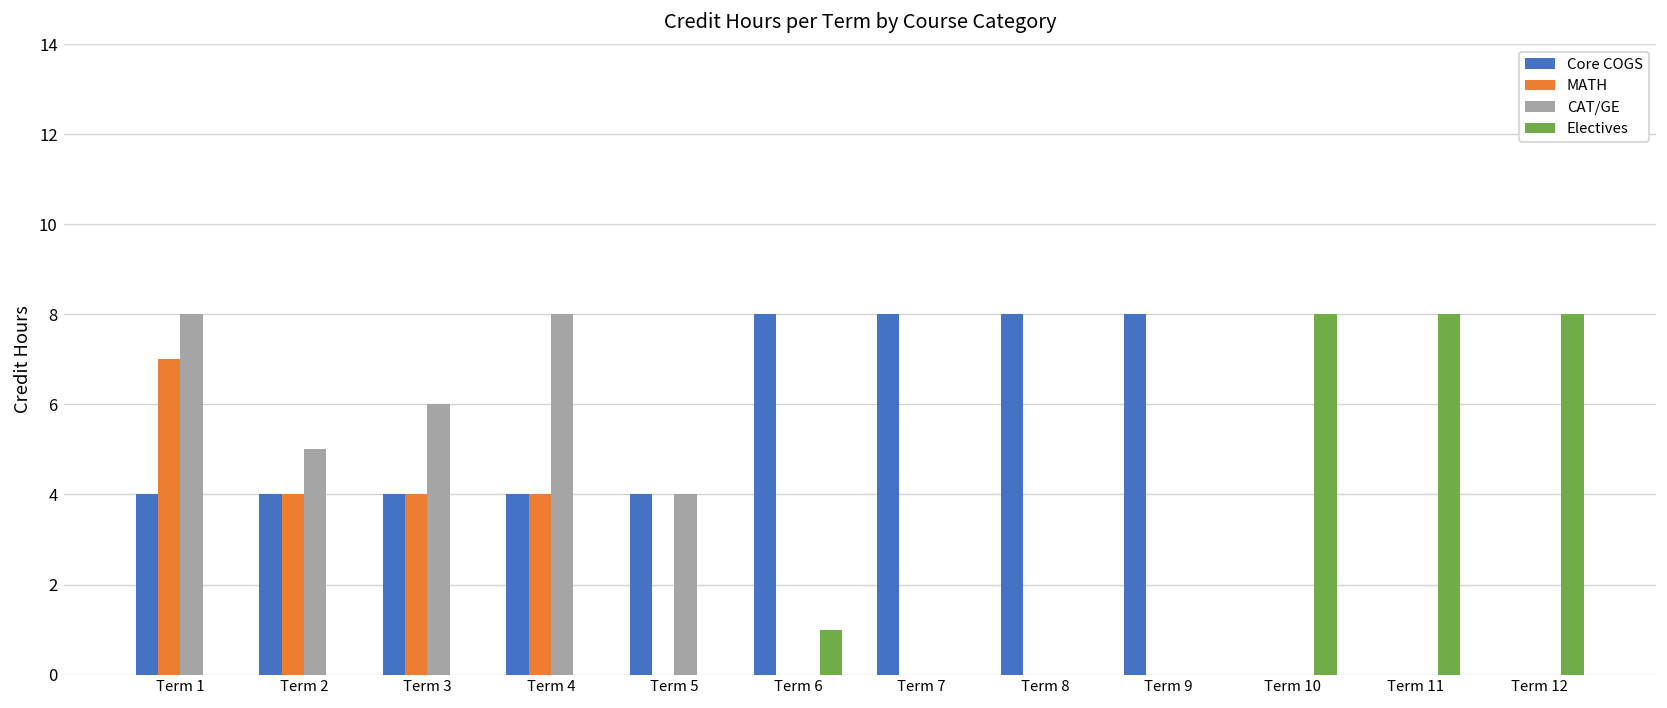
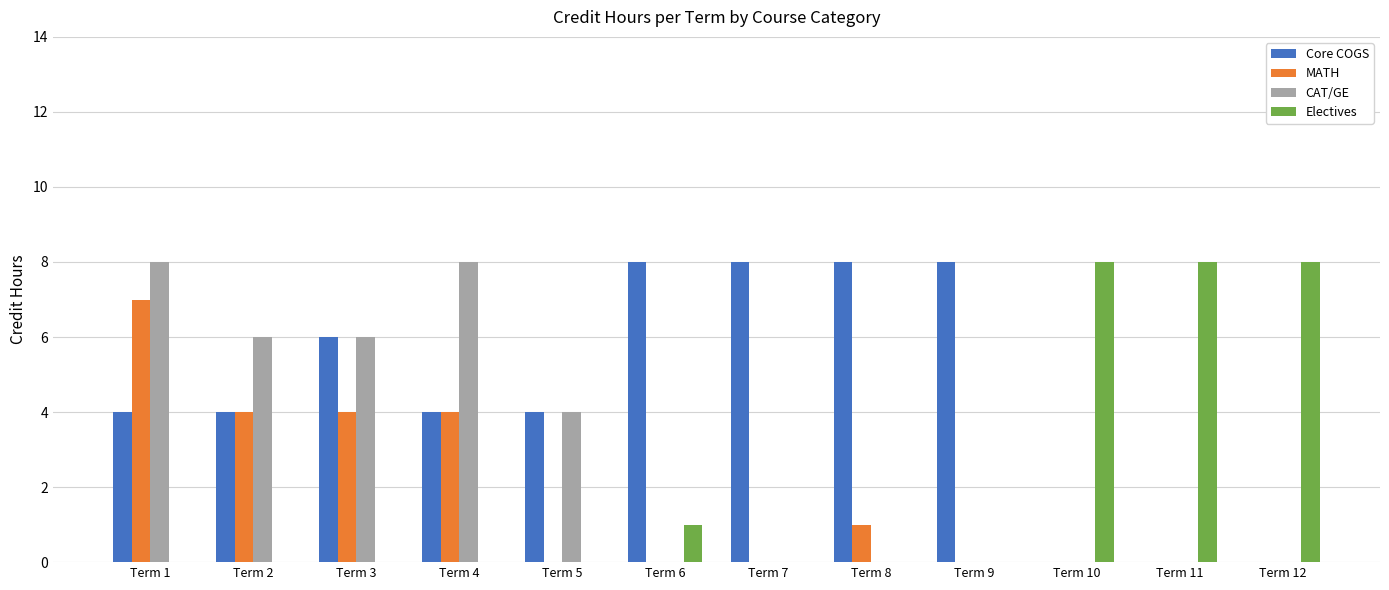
CAT/GE, Term 2: 5 -> 6
Core COGS, Term 3: 4 -> 6
MATH, Term 8: 0 -> 1
